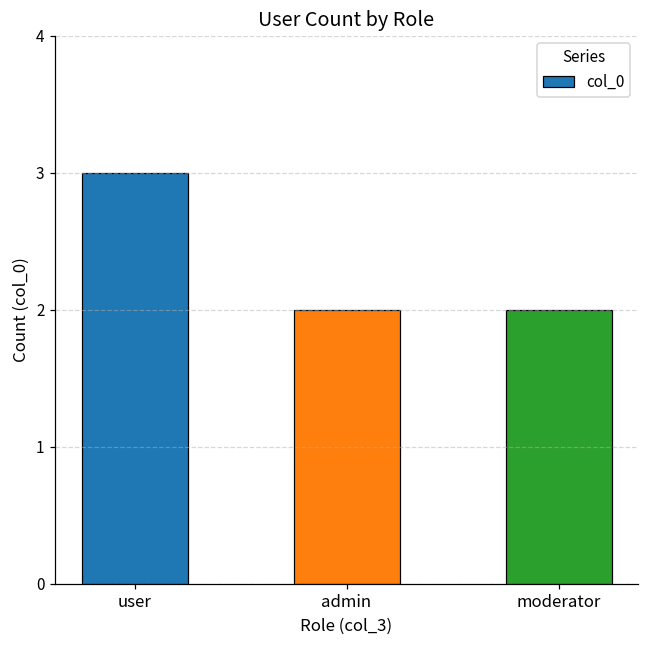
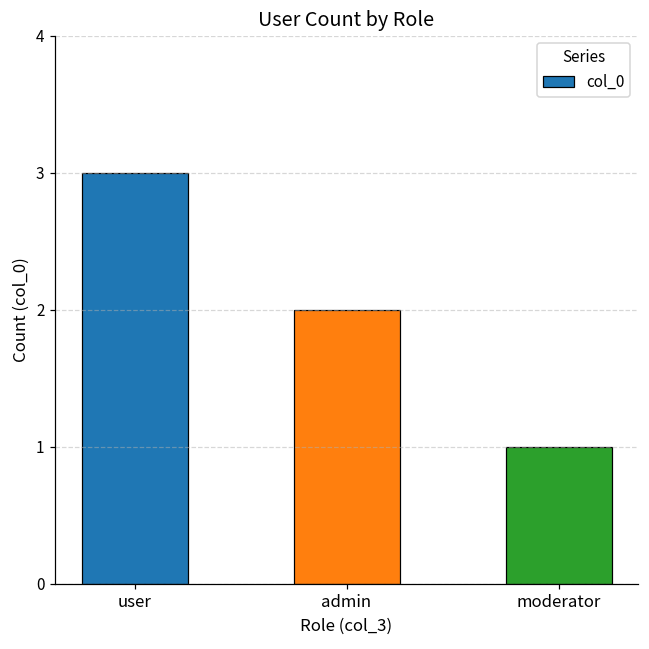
moderator: 2 -> 1
